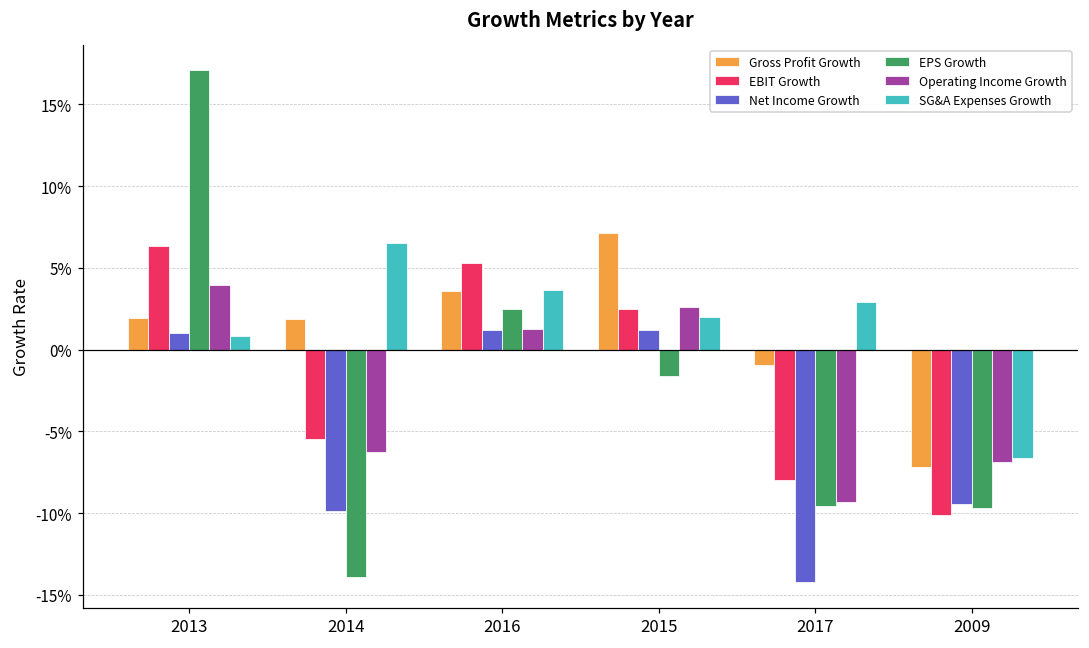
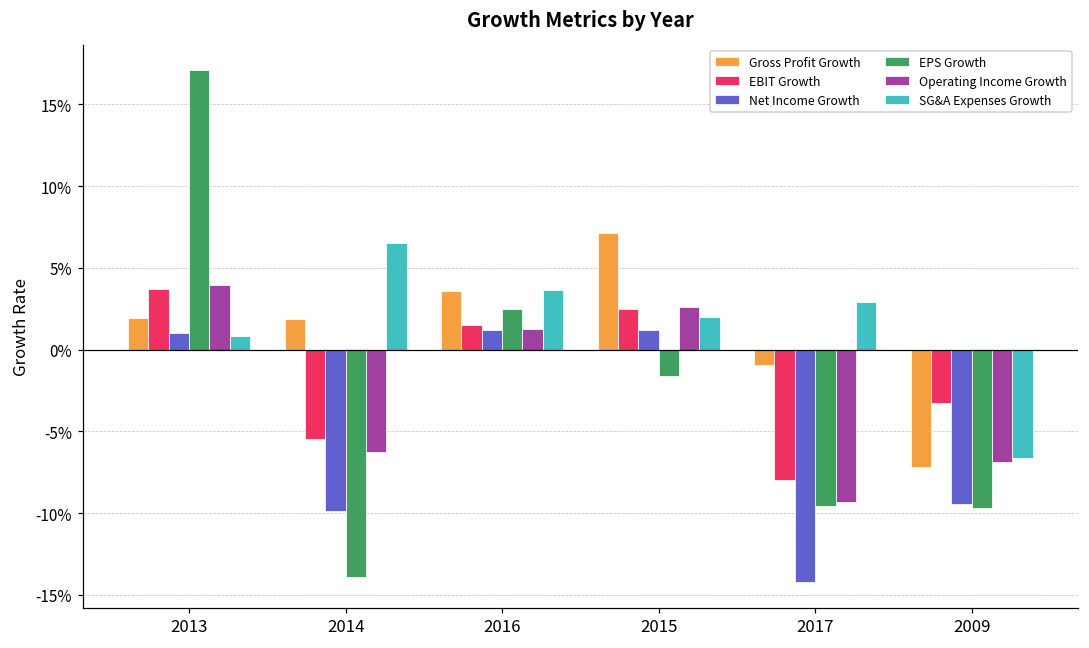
EBIT Growth, 2013: 6.4% -> 3.7%
EBIT Growth, 2016: 5.3% -> 1.5%
EBIT Growth, 2009: -10.1% -> -3.3%
